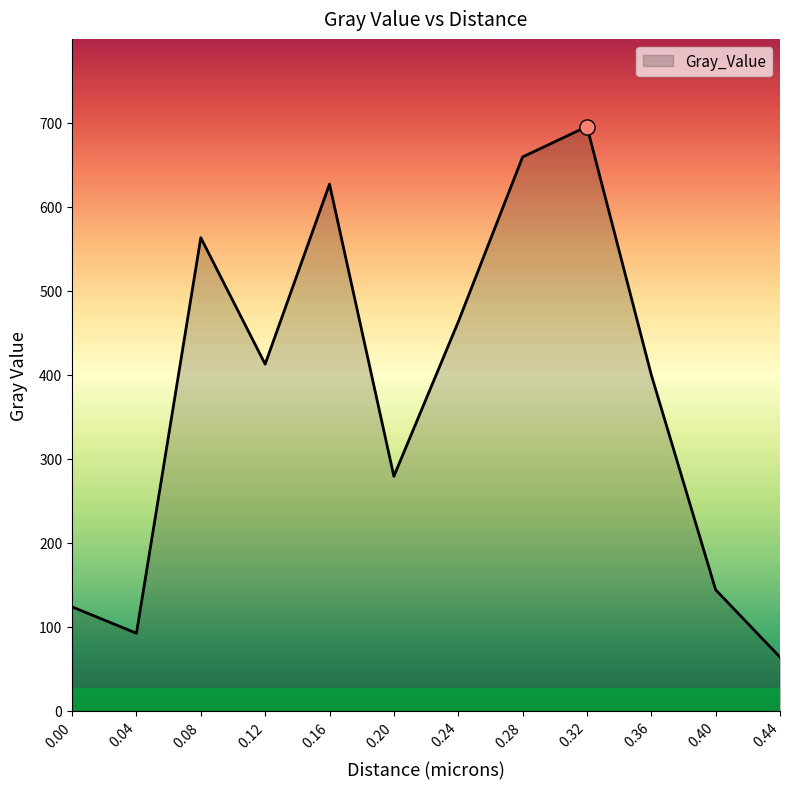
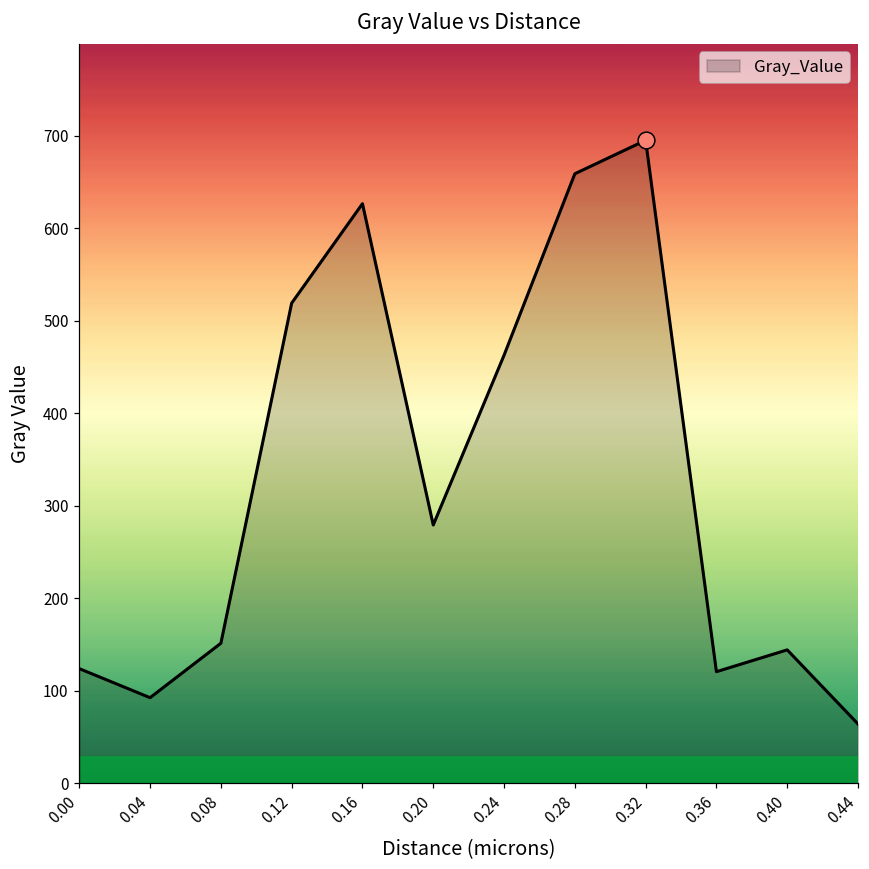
Gray_Value, 0.08: 560 -> 150
Gray_Value, 0.12: 410 -> 520
Gray_Value, 0.36: 400 -> 120
